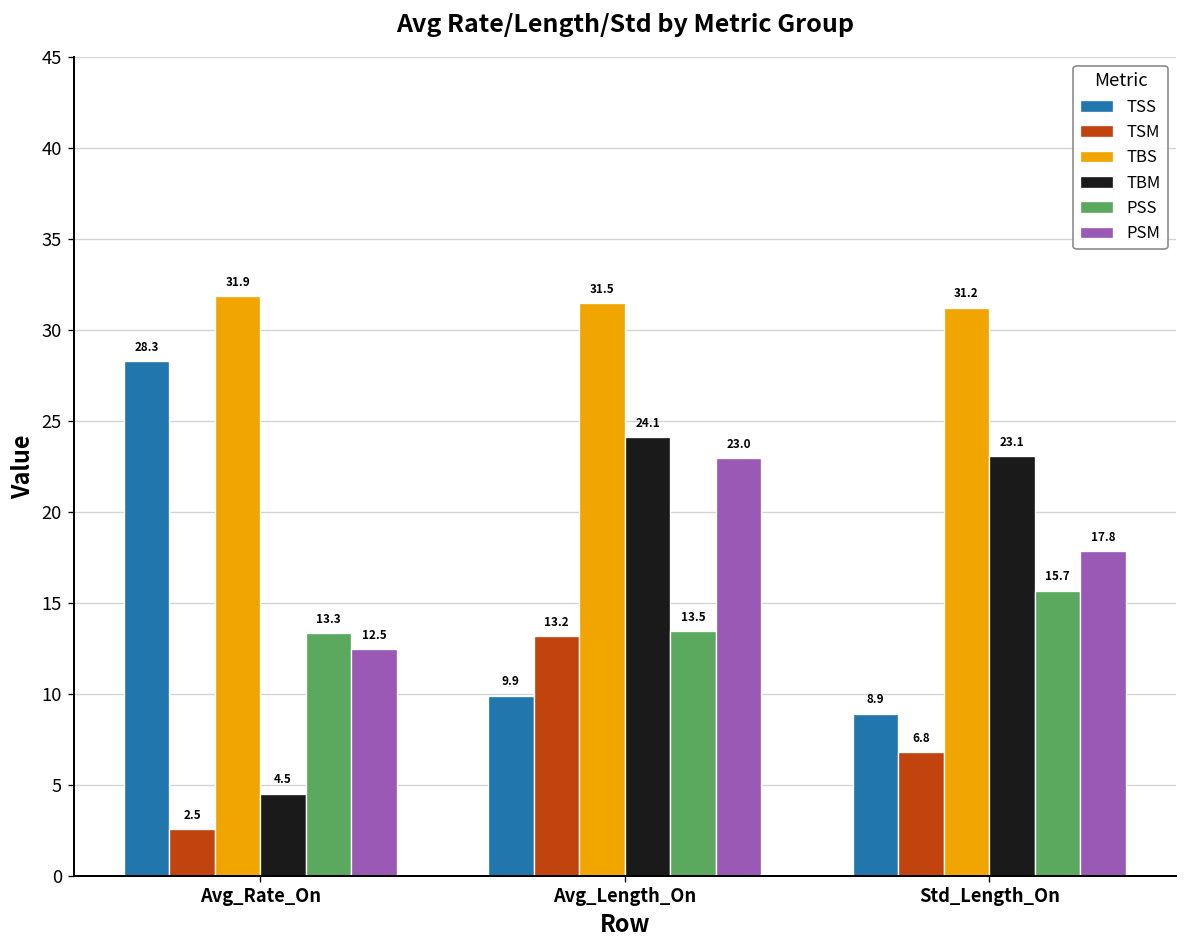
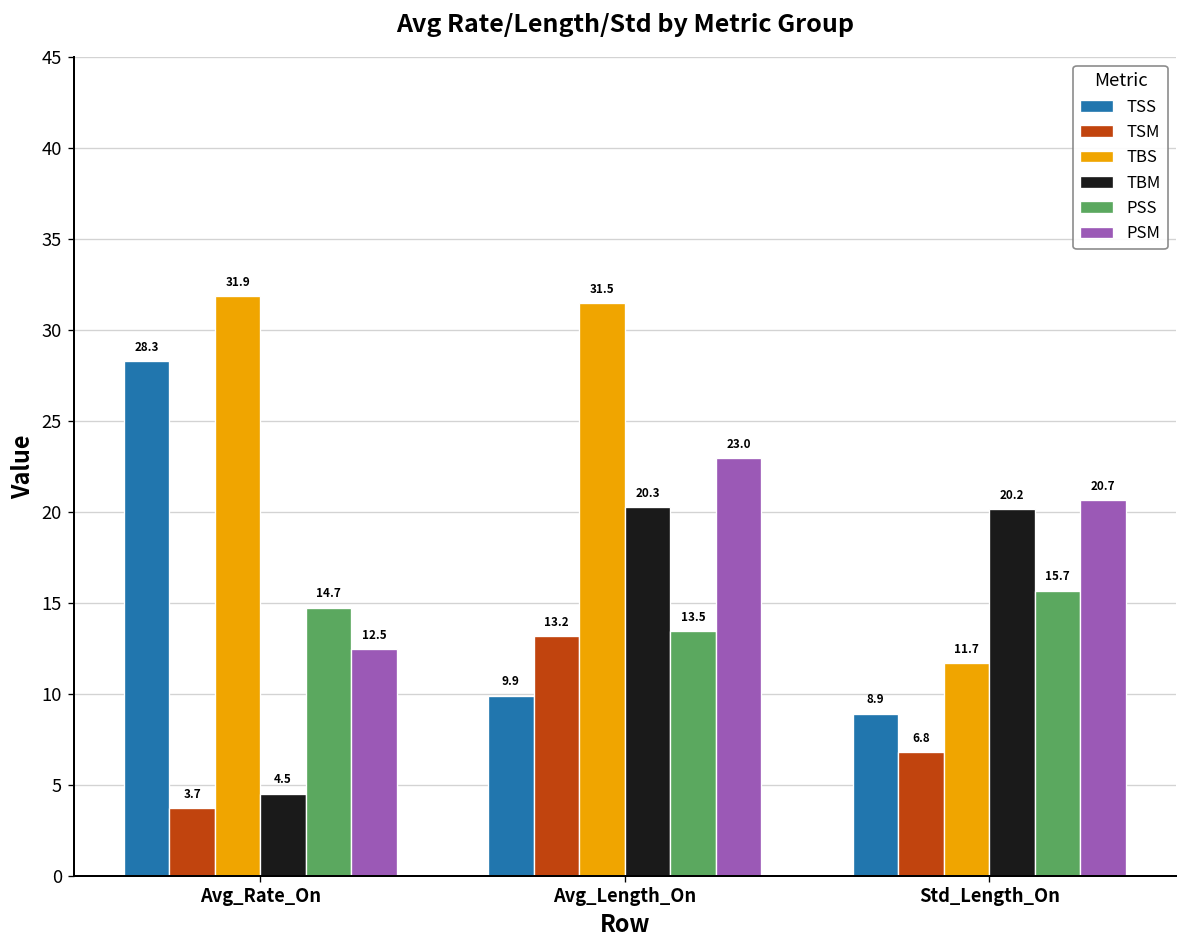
TSM, Avg_Rate_On: 2.5 -> 3.7
PSS, Avg_Rate_On: 13.3 -> 14.7
TBM, Avg_Length_On: 24.1 -> 20.3
TBS, Std_Length_On: 31.2 -> 11.7
TBM, Std_Length_On: 23.1 -> 20.2
PSM, Std_Length_On: 17.8 -> 20.7
